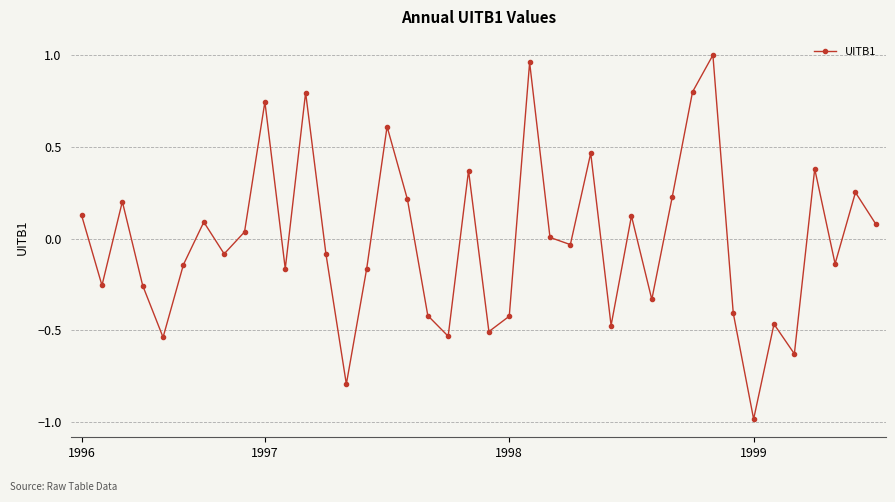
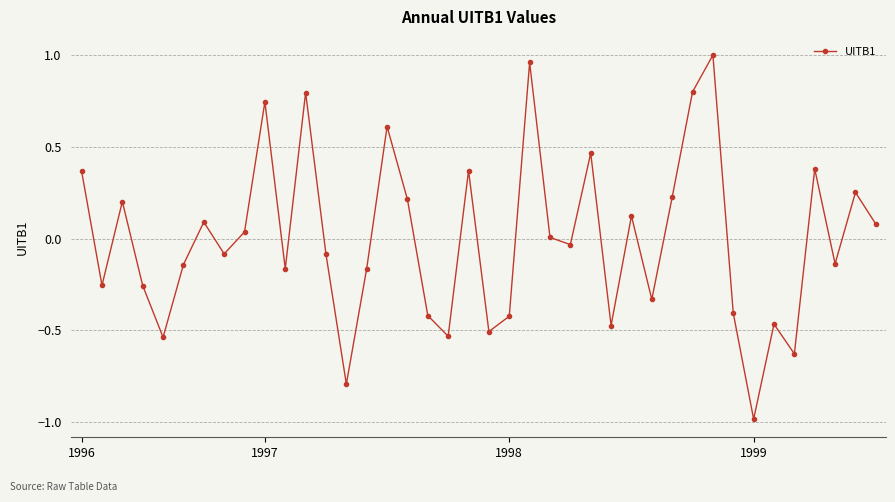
1996: 0.13 -> 0.37
